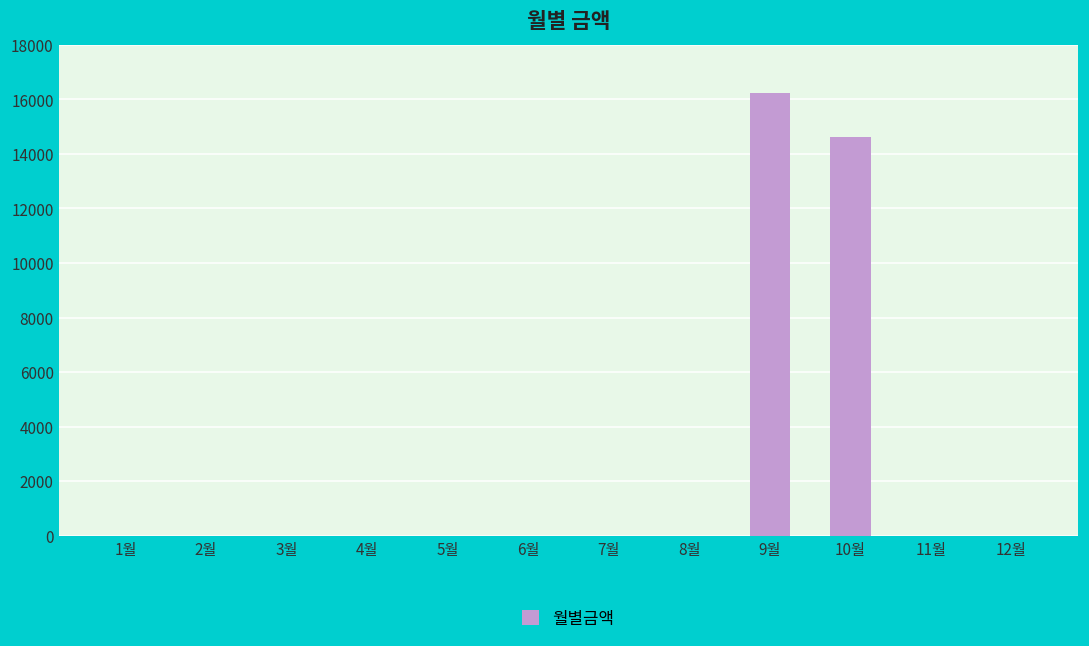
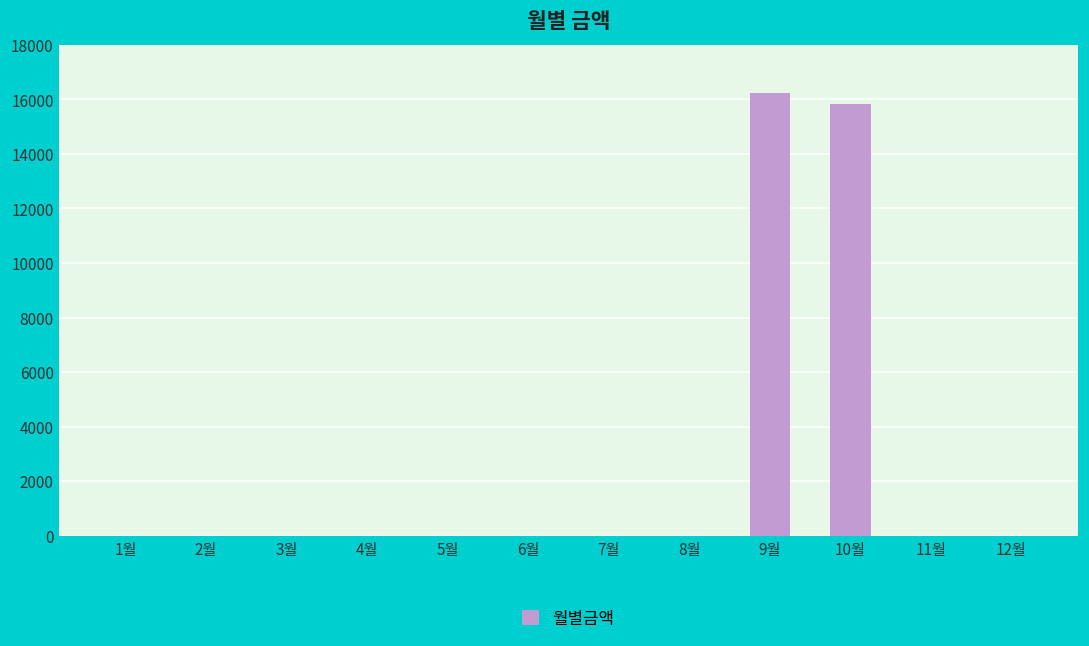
10월: 14600 -> 15800
